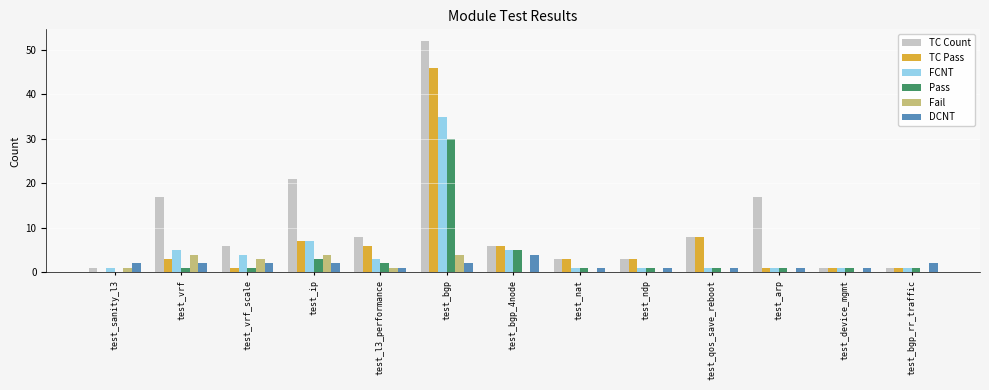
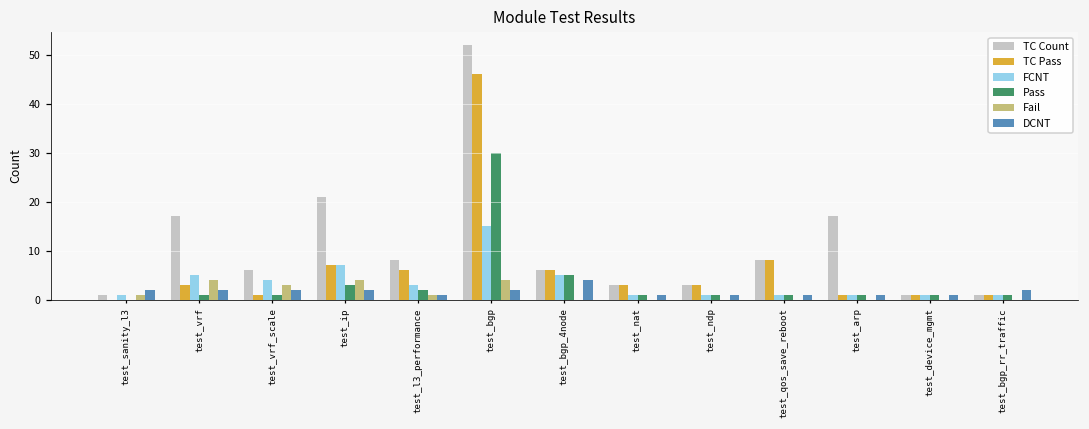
FCNT, test_bgp: 35 -> 15
